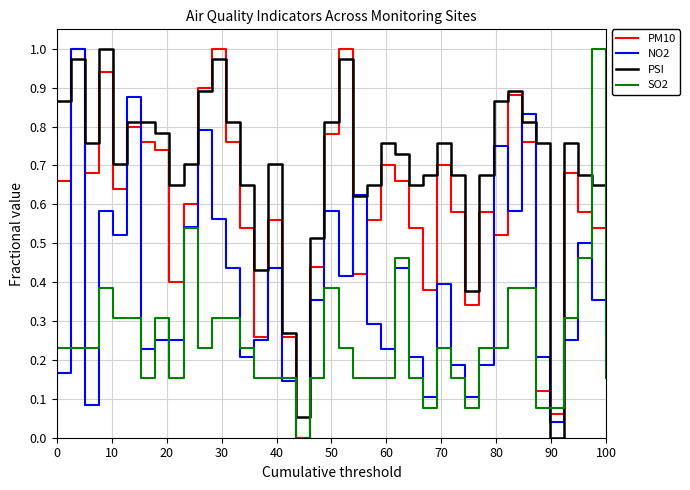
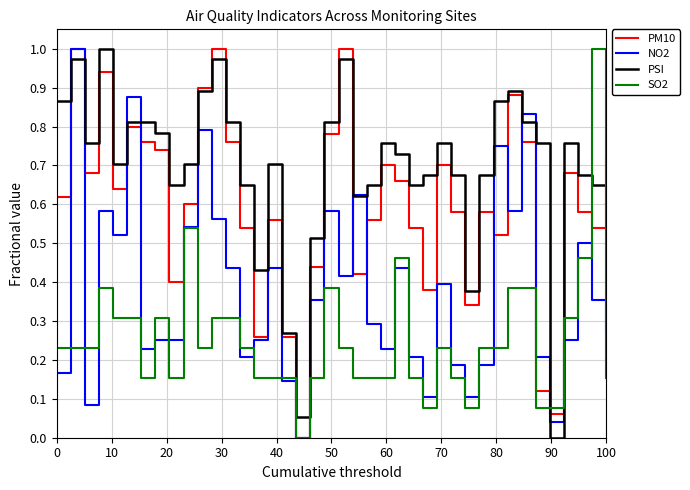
PM10, 0: 0.66 -> 0.62
